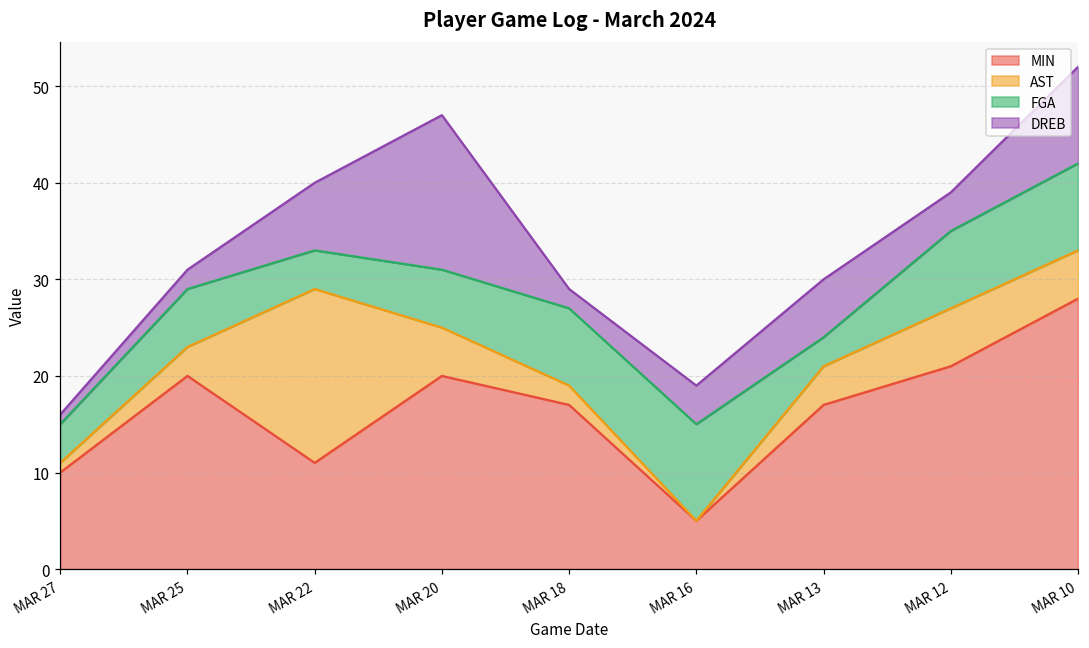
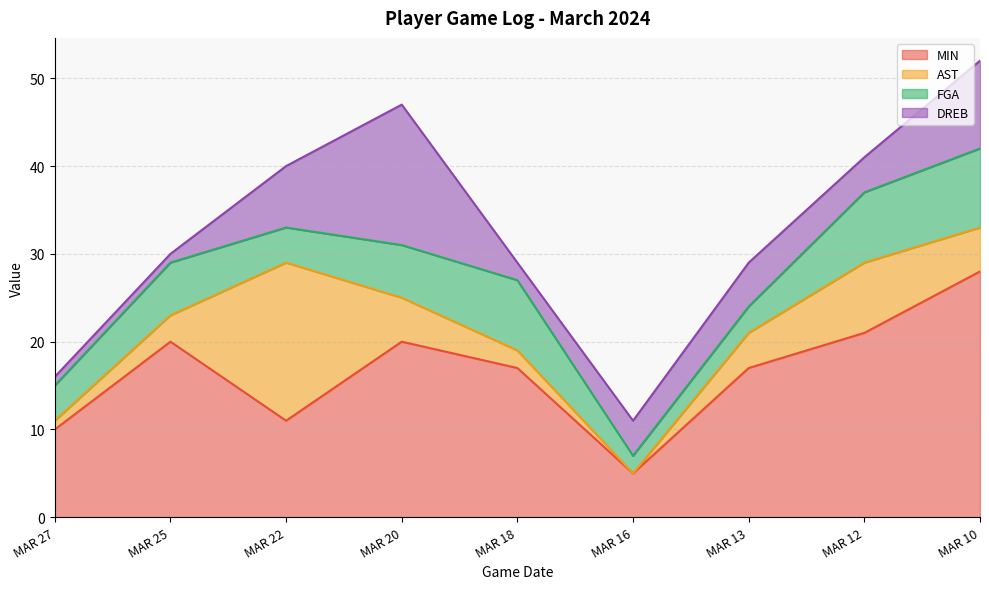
DREB, MAR 25: 2 -> 1
FGA, MAR 16: 10 -> 2
DREB, MAR 13: 6 -> 5
AST, MAR 12: 6 -> 8
